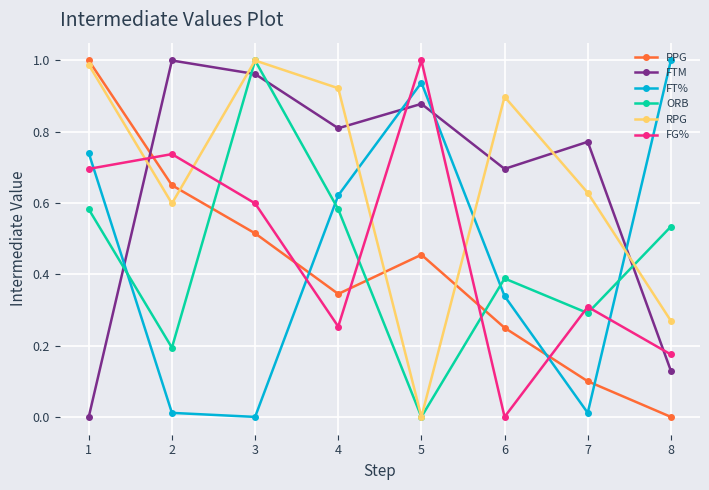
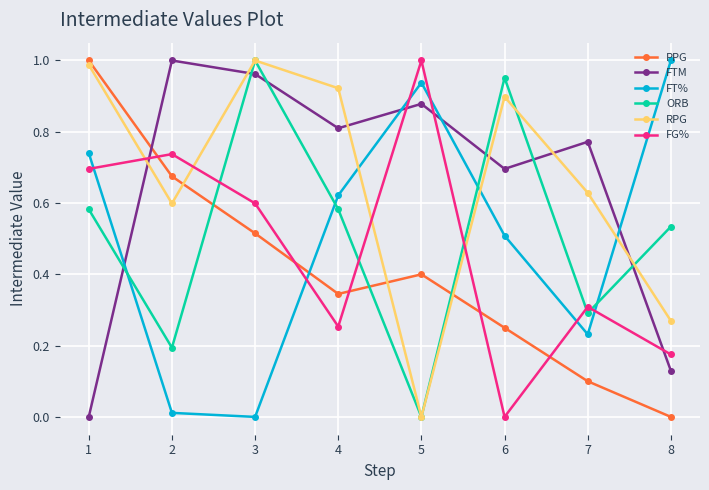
PPG, 2: 0.65 -> 0.68
PPG, 5: 0.45 -> 0.40
FT%, 6: 0.34 -> 0.51
ORB, 6: 0.39 -> 0.95
FT%, 7: 0.01 -> 0.23
